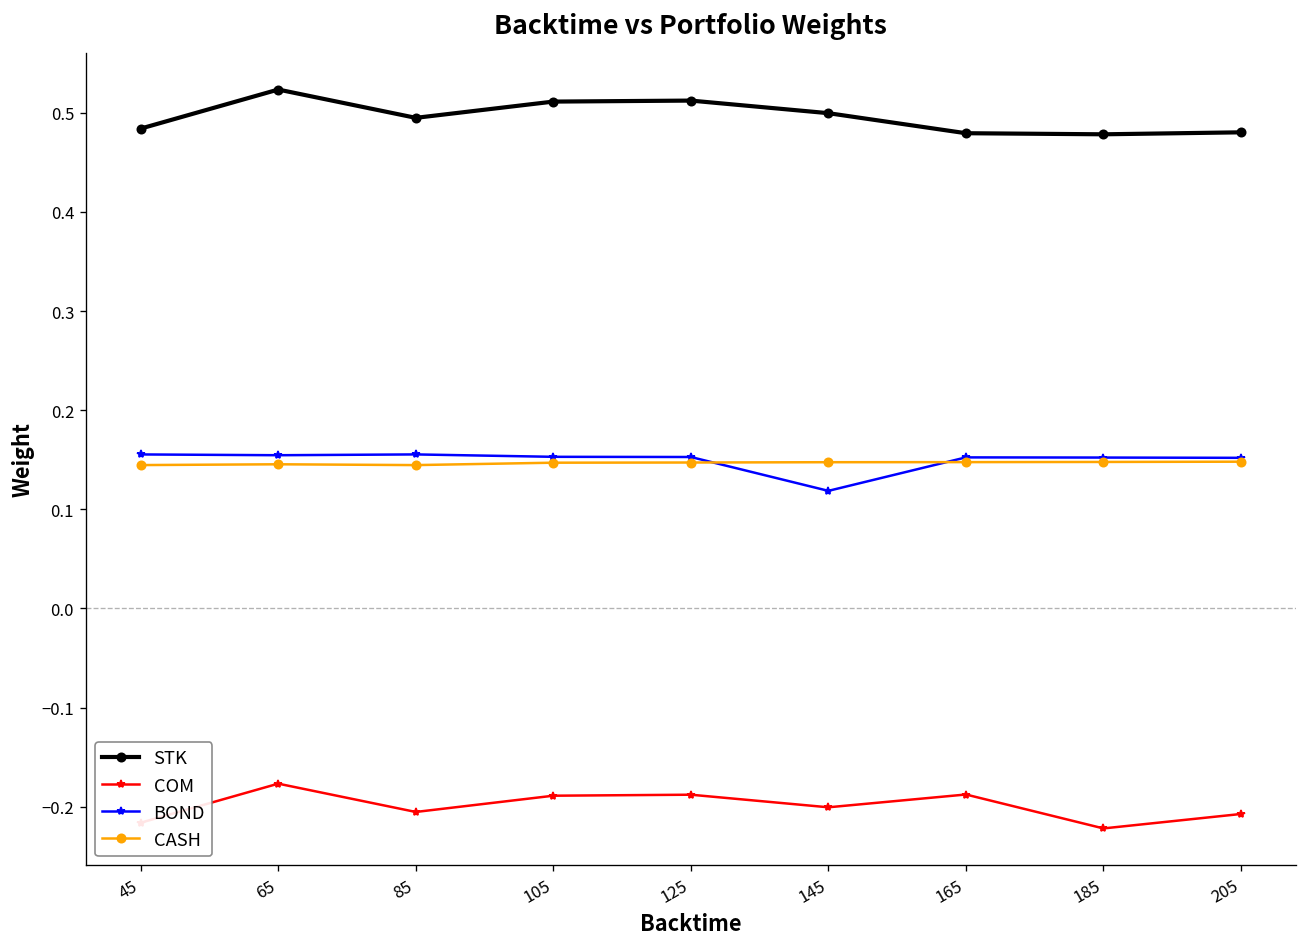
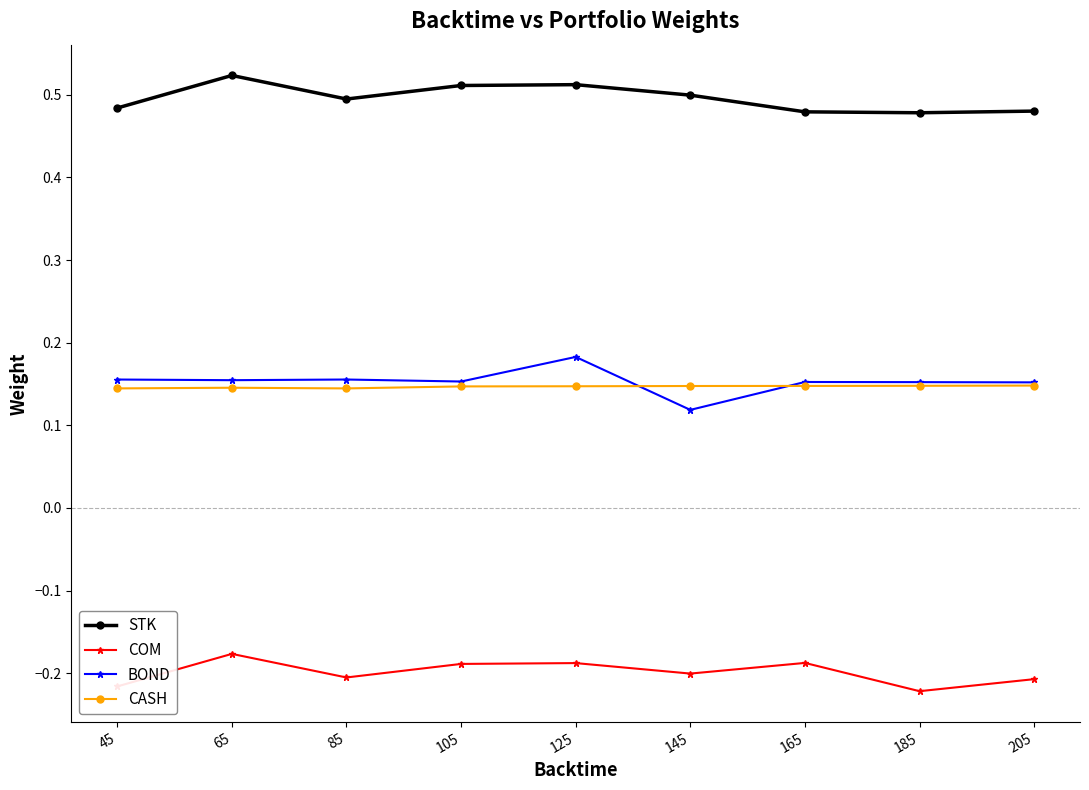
BOND, 125: 0.15 -> 0.18
